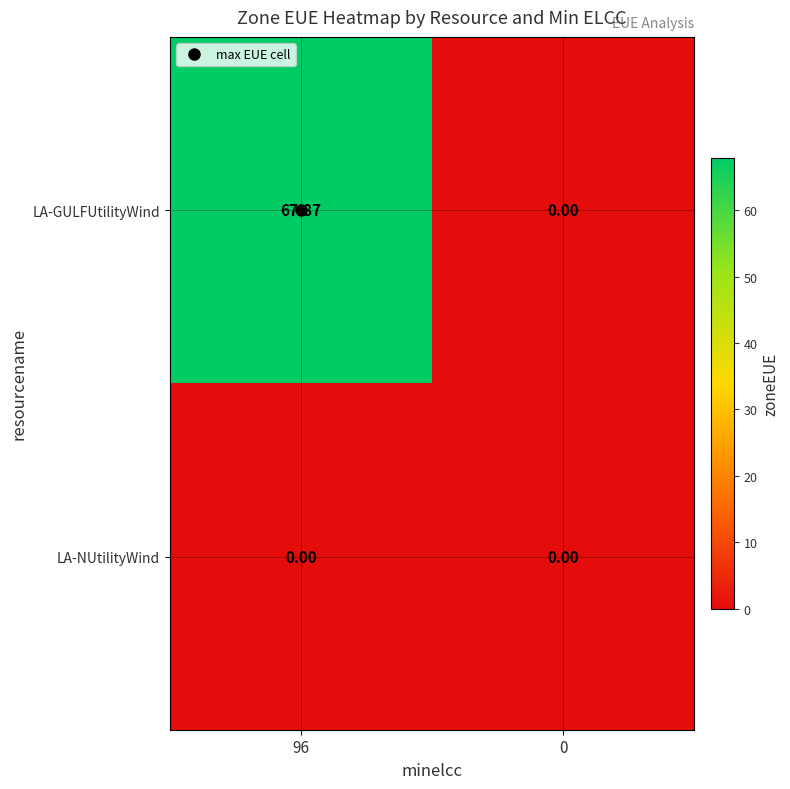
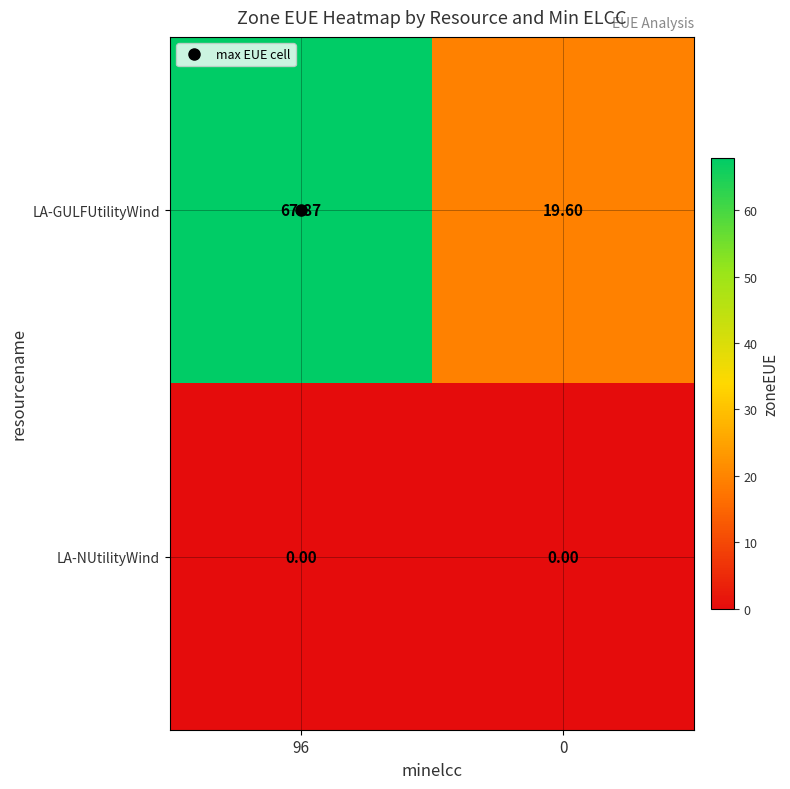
LA-GULFUtilityWind, 0: 0.00 -> 19.60
